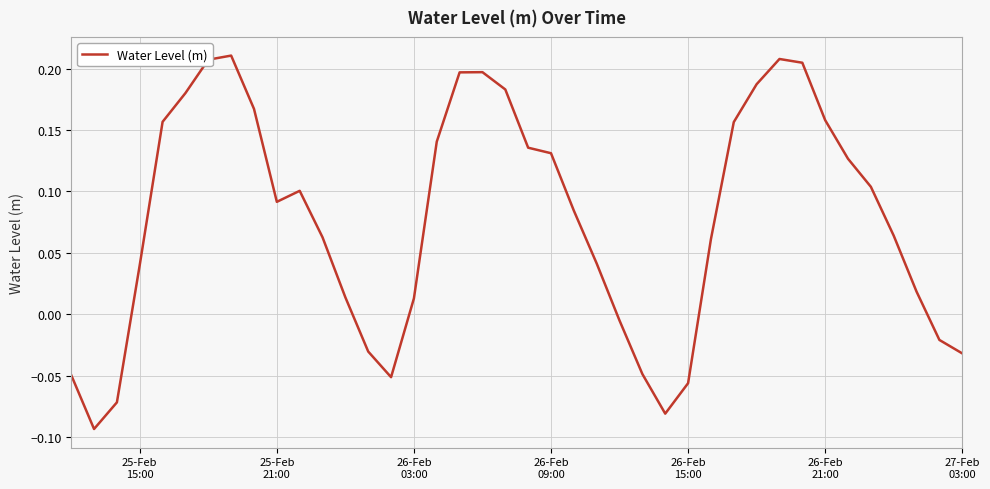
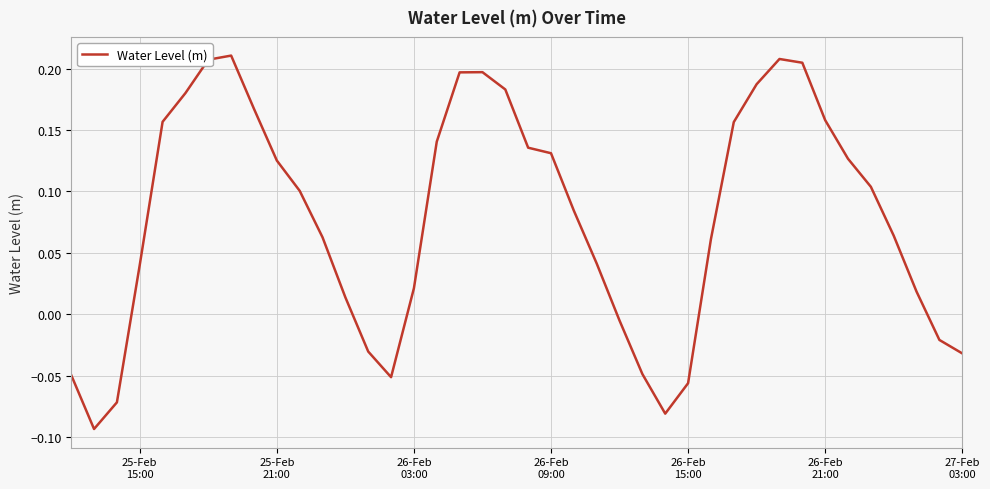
25-Feb 21:00: 0.092 -> 0.125
26-Feb 03:00: 0.013 -> 0.021
